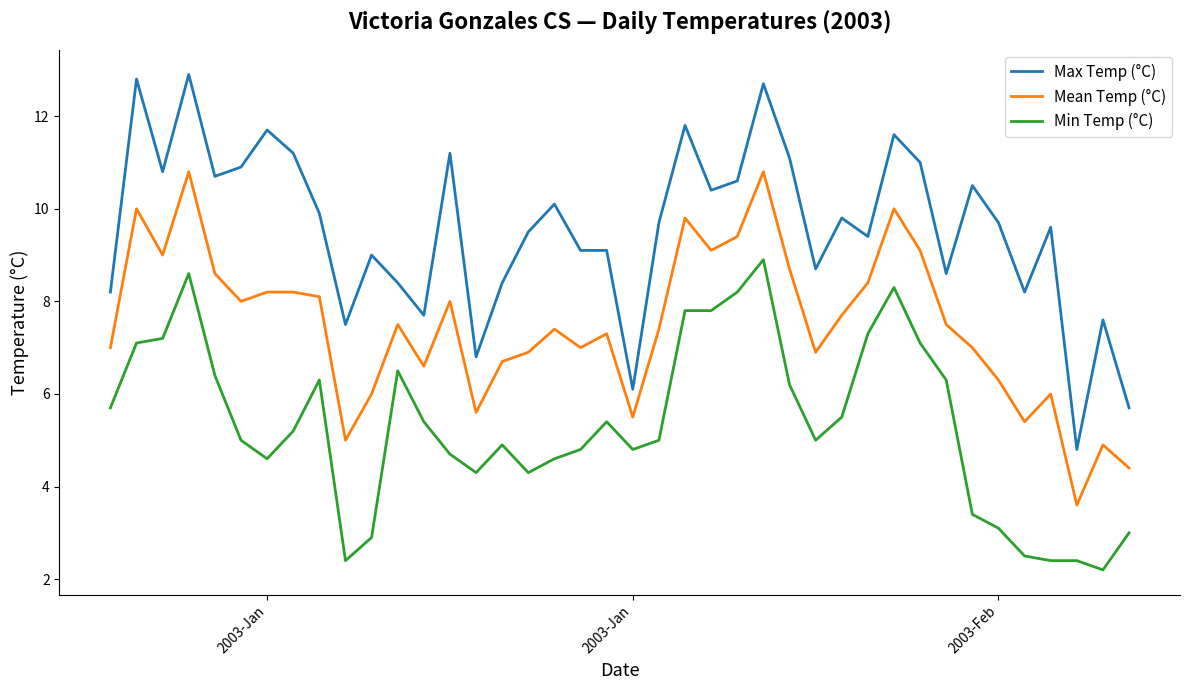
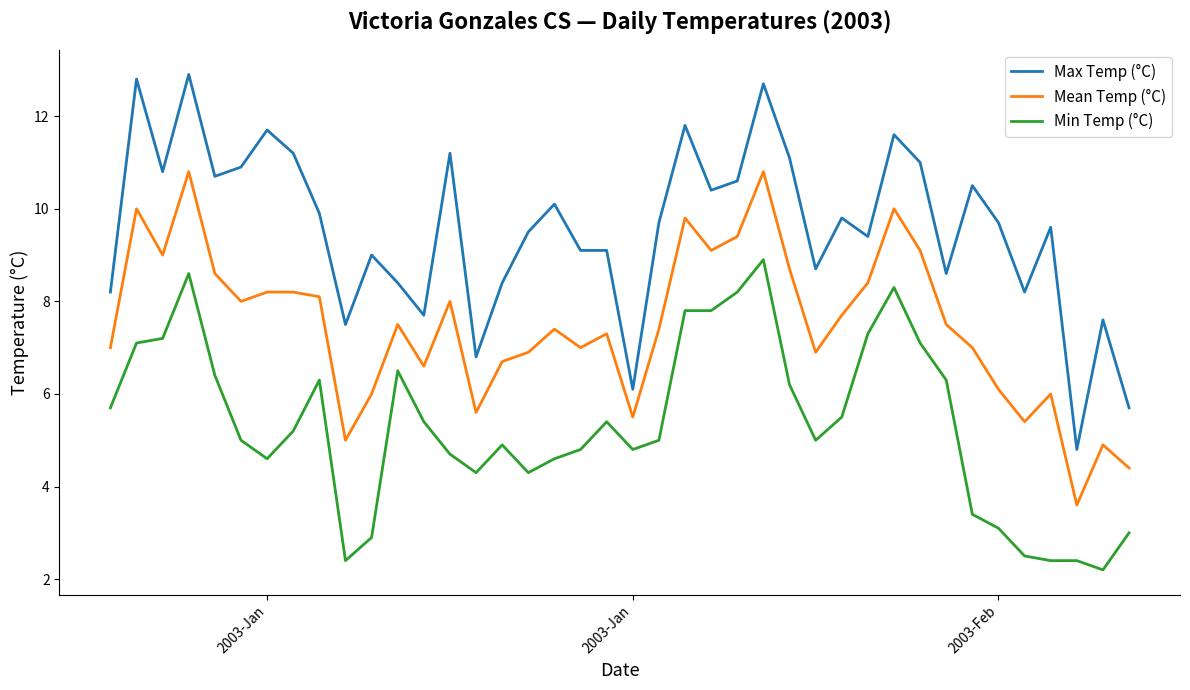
Mean Temp (°C), 2003-Feb: 6.3 -> 6.1
